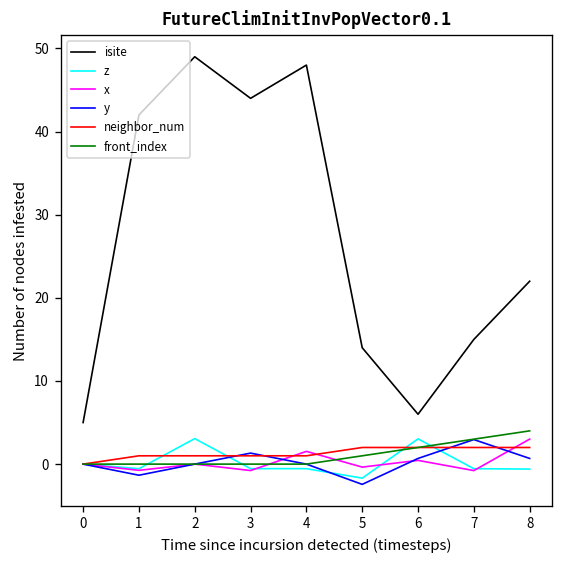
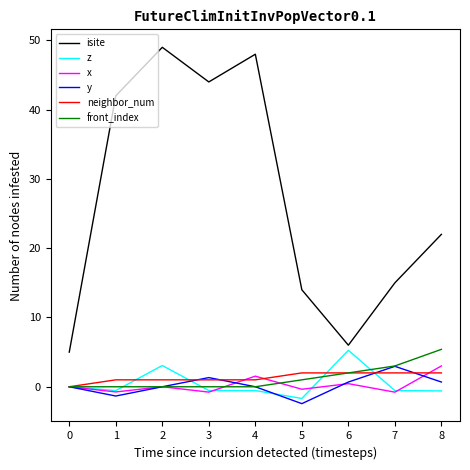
z, 6: 3 -> 5
front_index, 8: 4 -> 5
